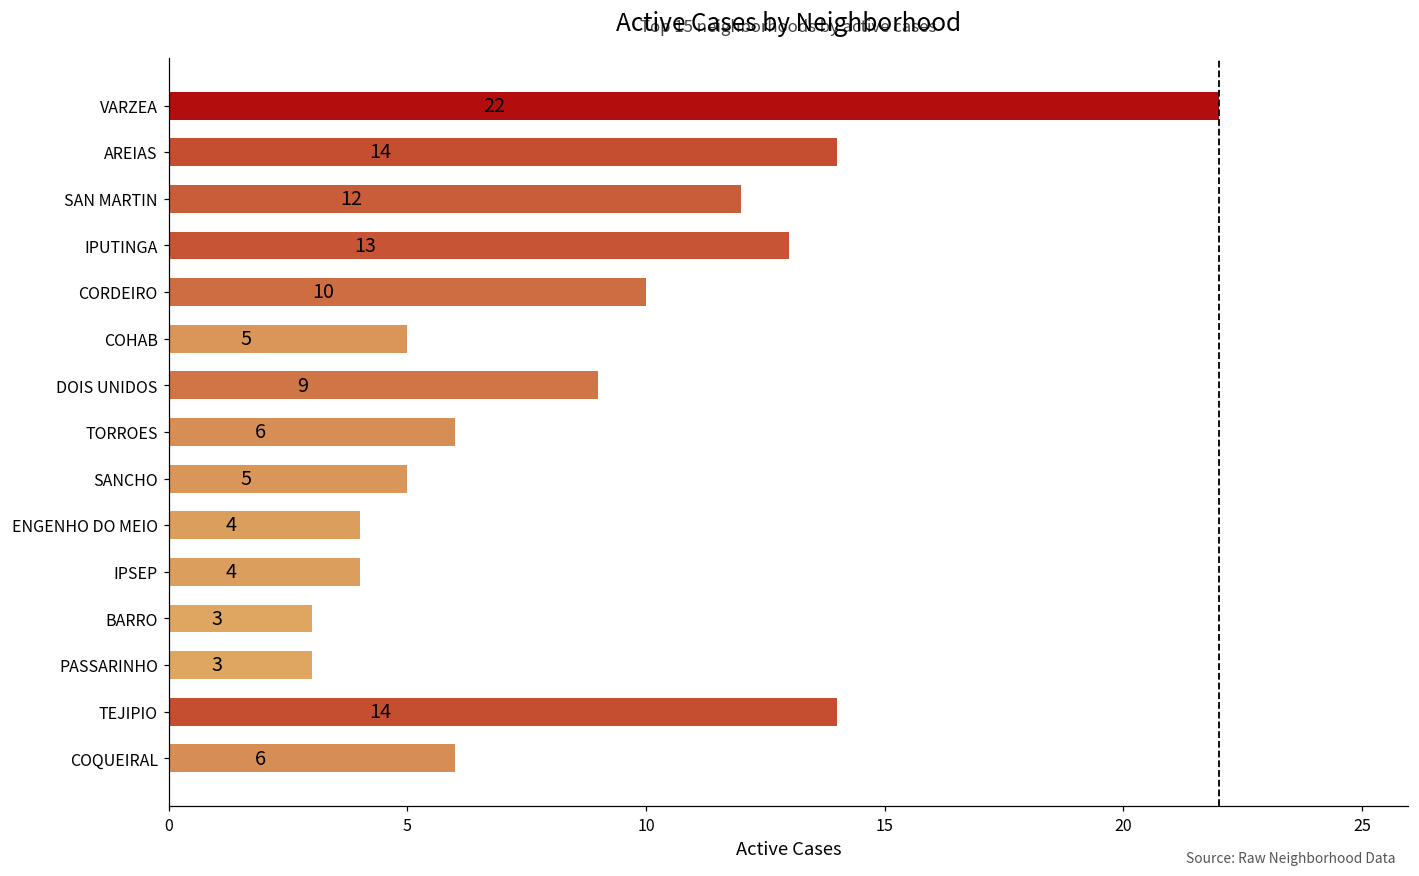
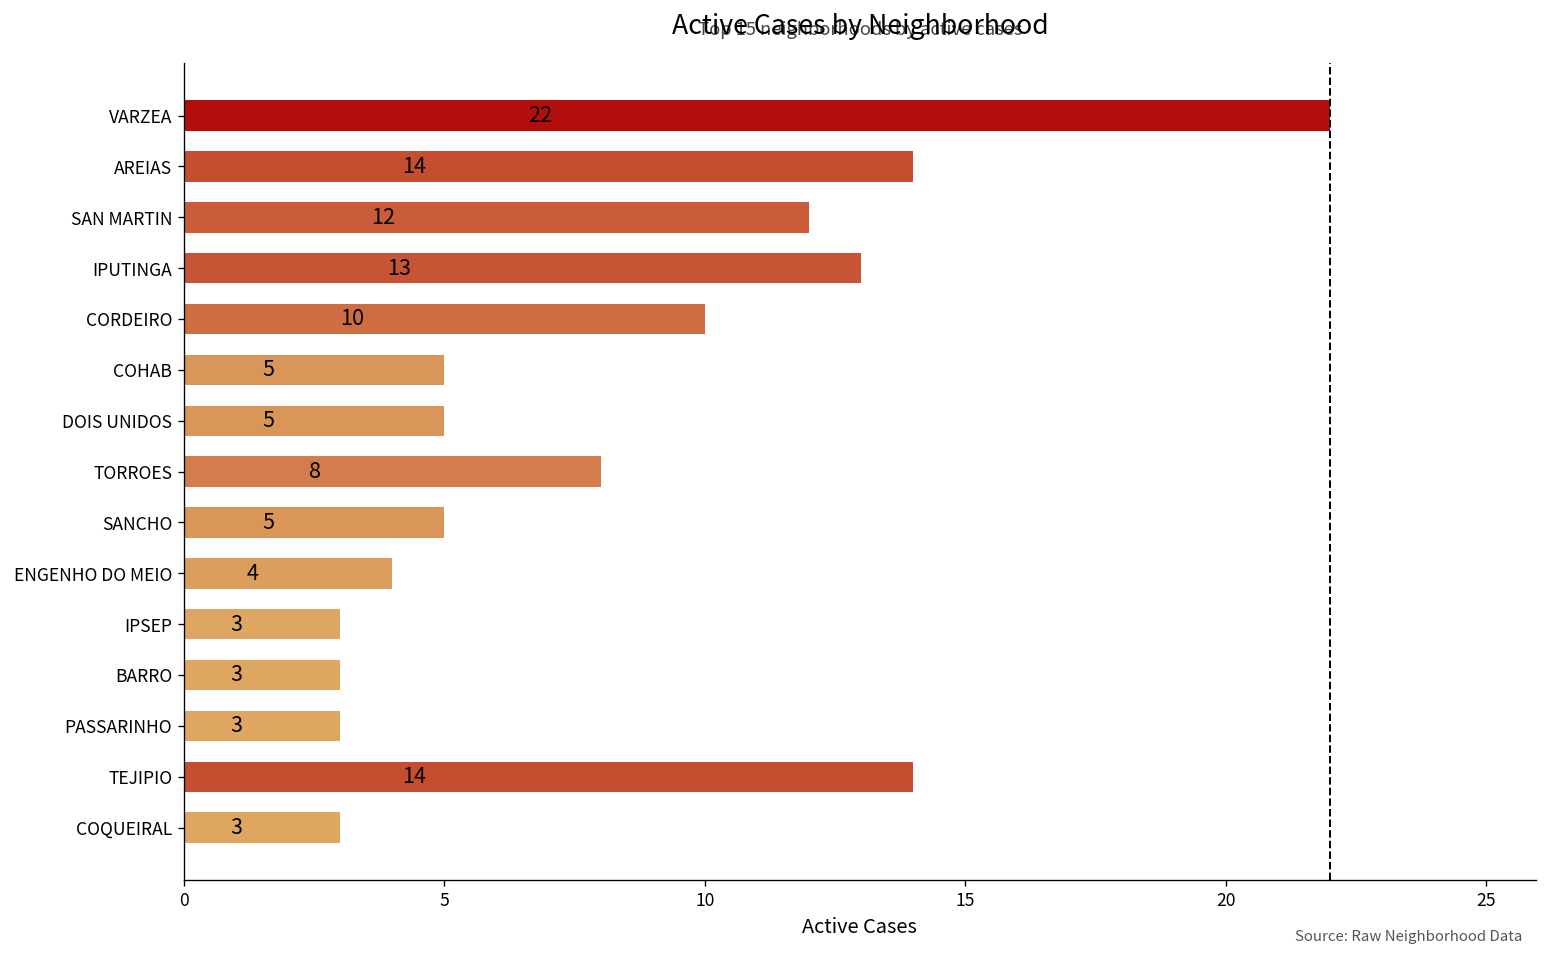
DOIS UNIDOS: 9 -> 5
TORROES: 6 -> 8
IPSEP: 4 -> 3
COQUEIRAL: 6 -> 3
